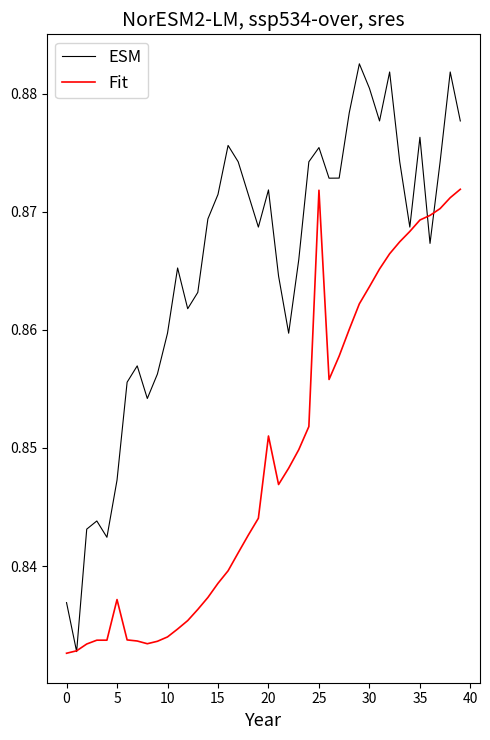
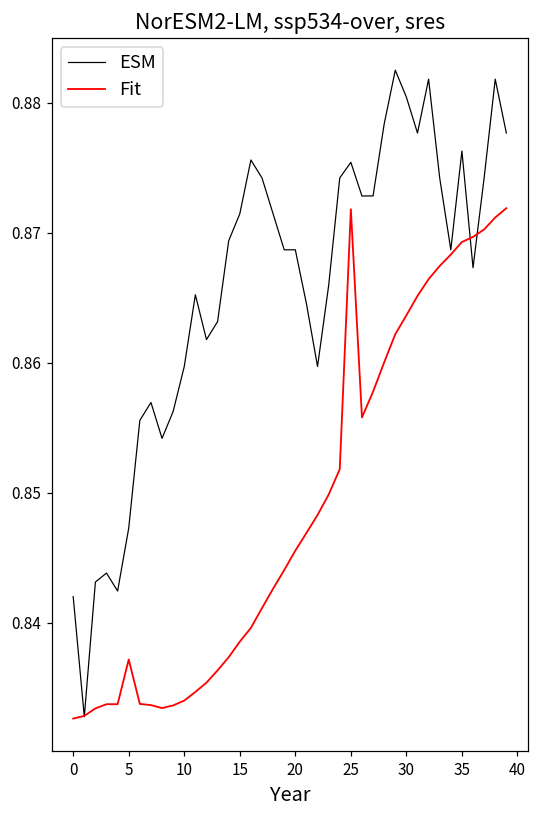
ESM, 0: 0.8369 -> 0.8420
ESM, 20: 0.8718 -> 0.8687
Fit, 20: 0.8510 -> 0.8455
